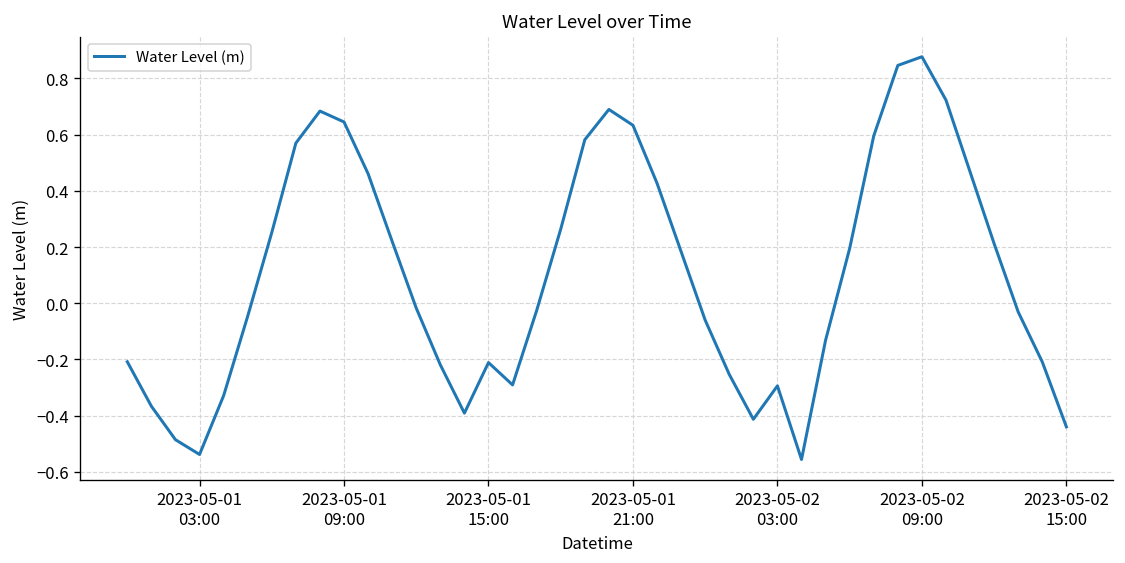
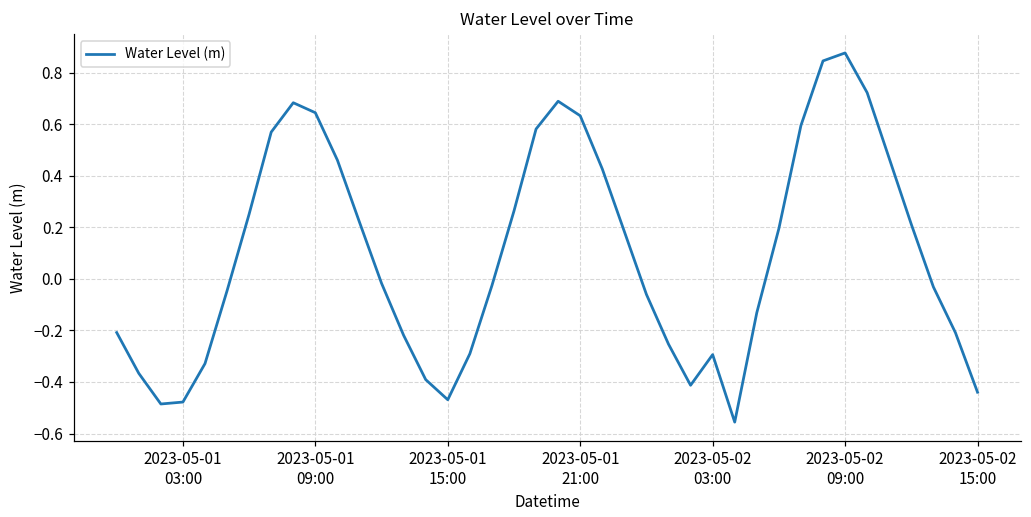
2023-05-01 03:00: -0.54 -> -0.48
2023-05-01 15:00: -0.21 -> -0.47
